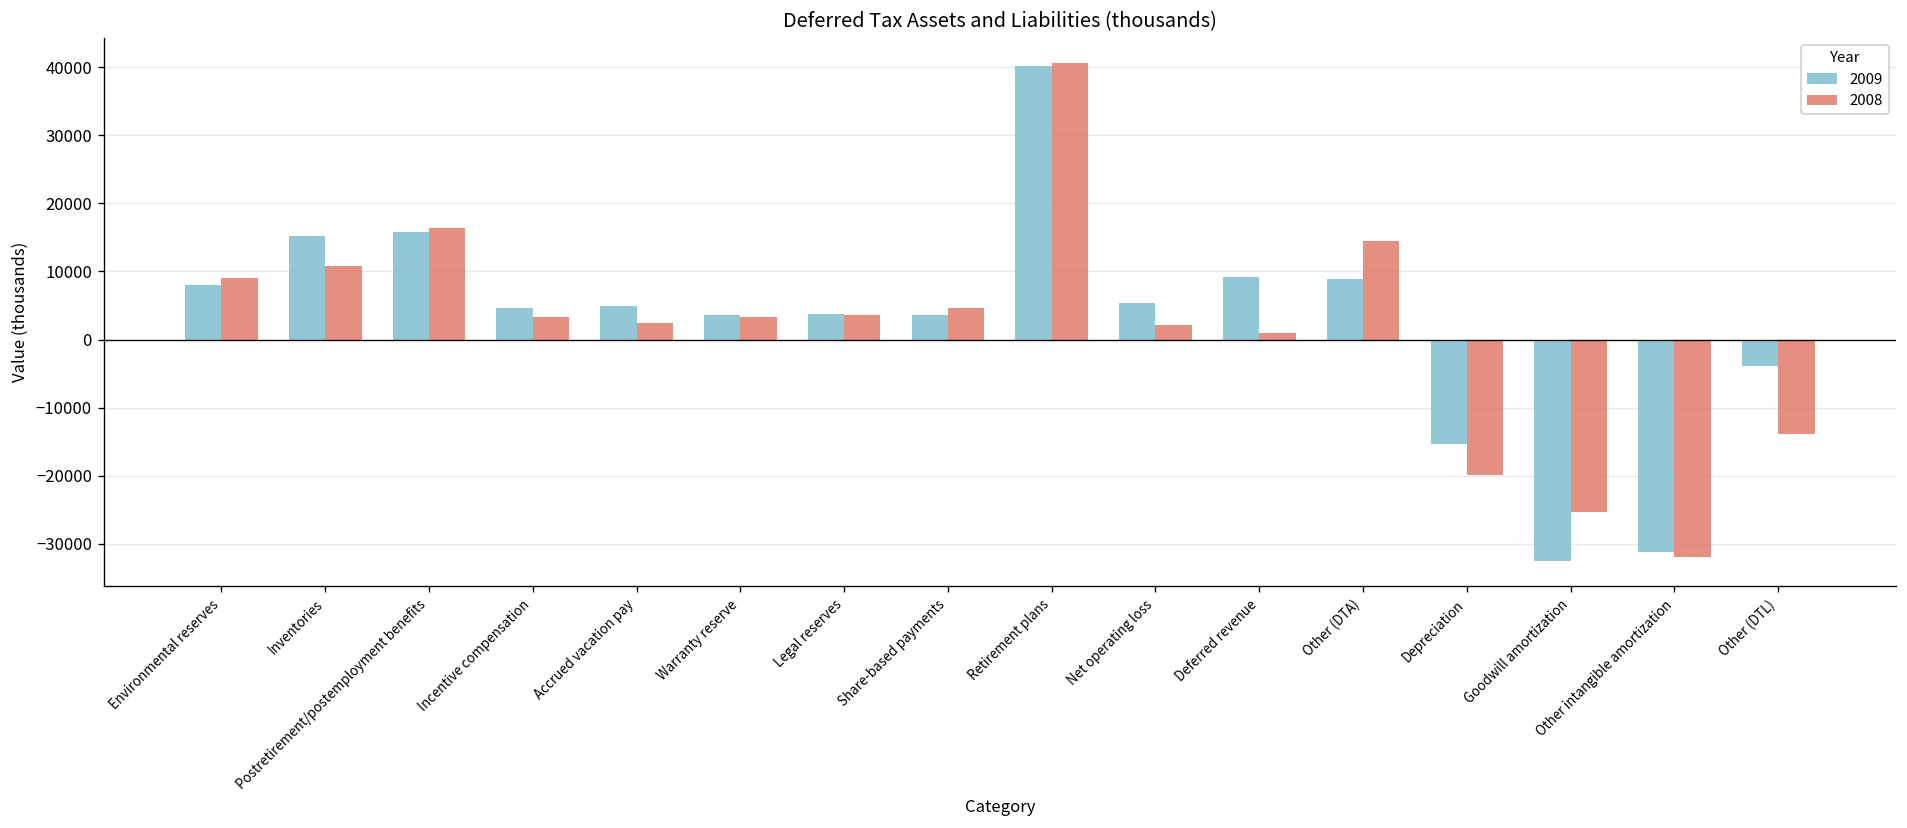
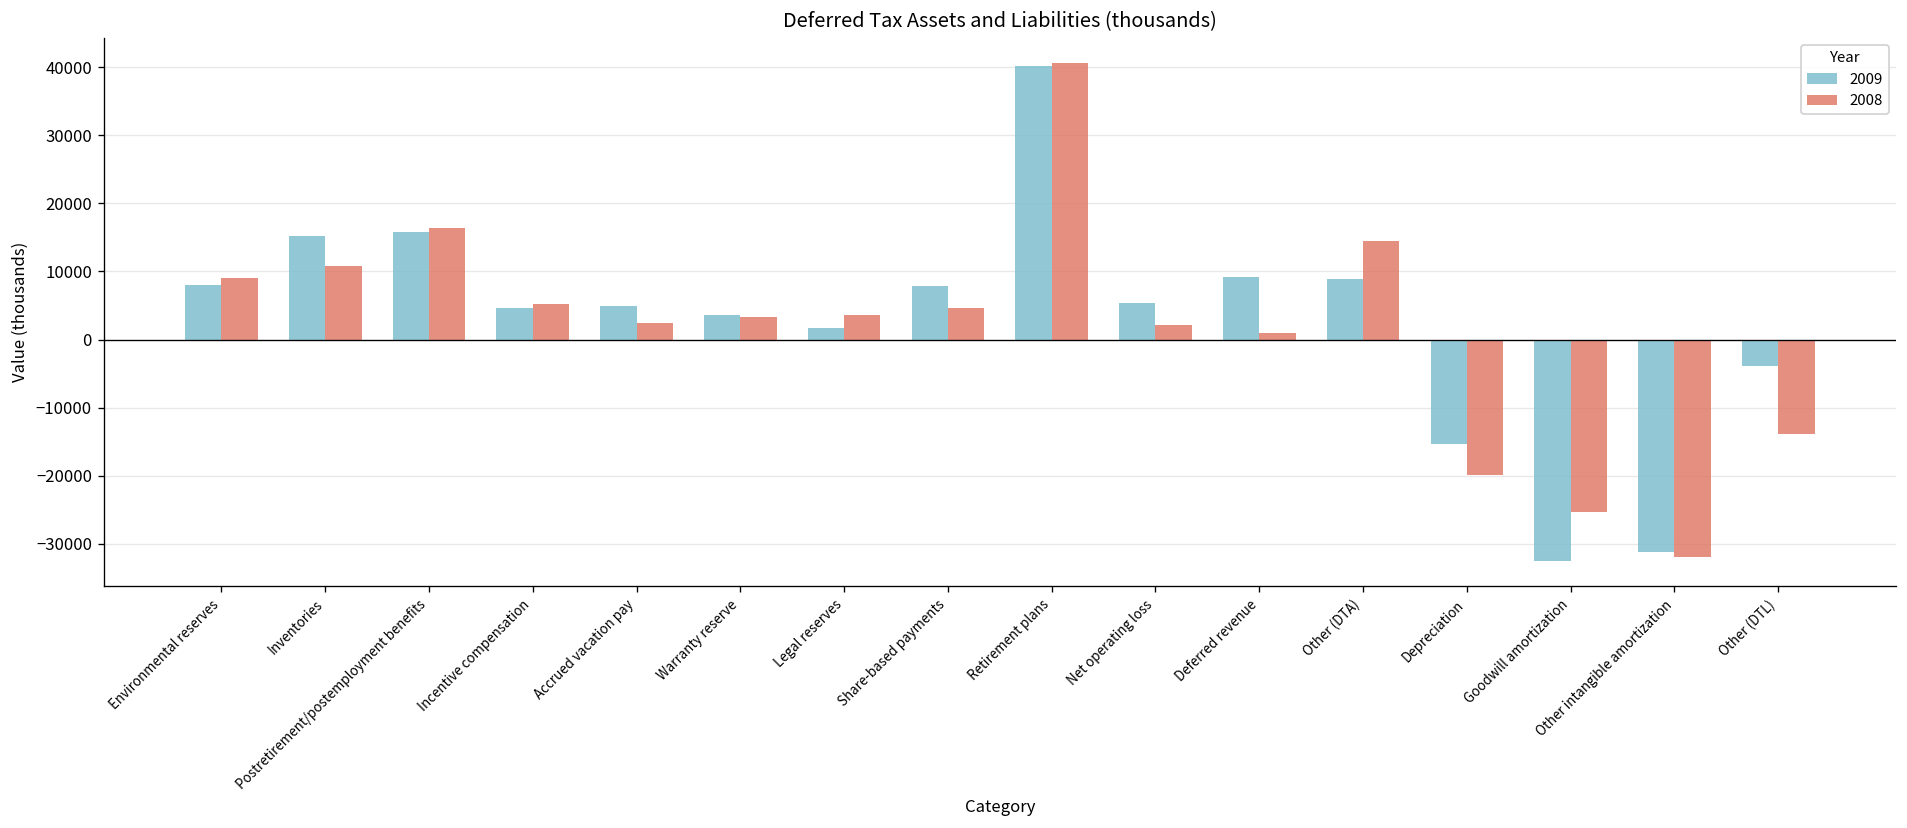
2008, Incentive compensation: 3000 -> 5000
2009, Legal reserves: 4000 -> 2000
2009, Share-based payments: 4000 -> 8000
